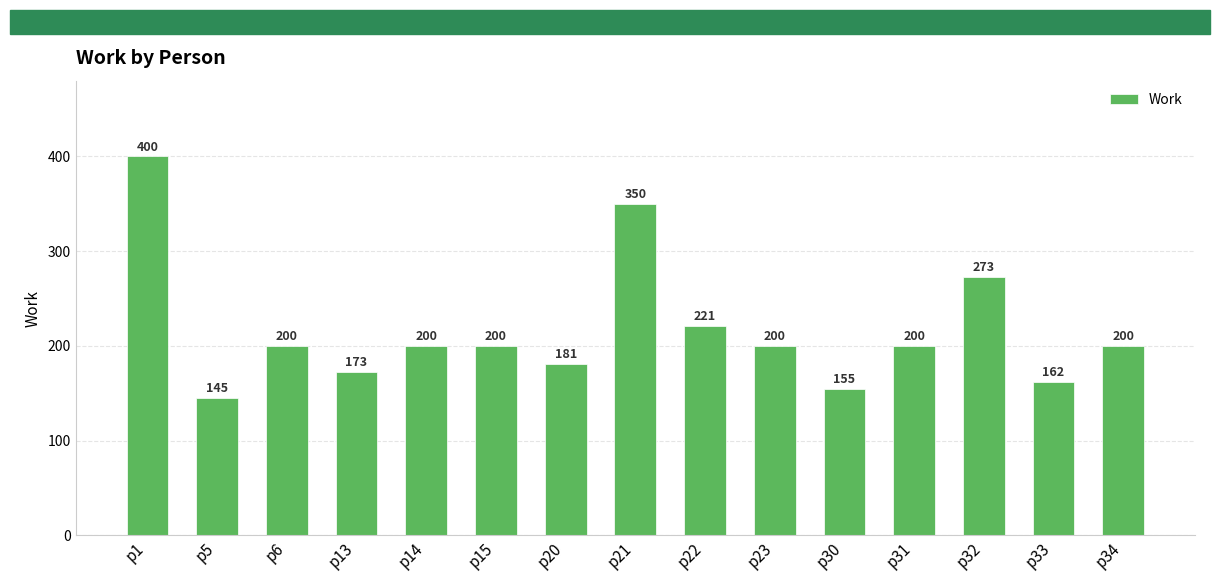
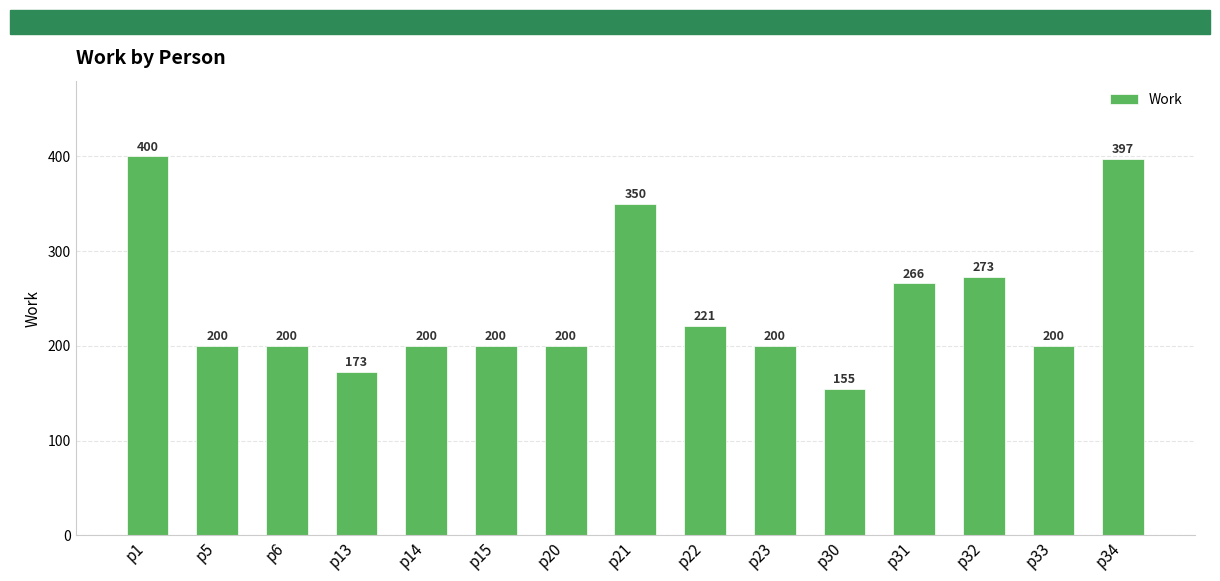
p5: 145 -> 200
p20: 181 -> 200
p31: 200 -> 266
p33: 162 -> 200
p34: 200 -> 397
